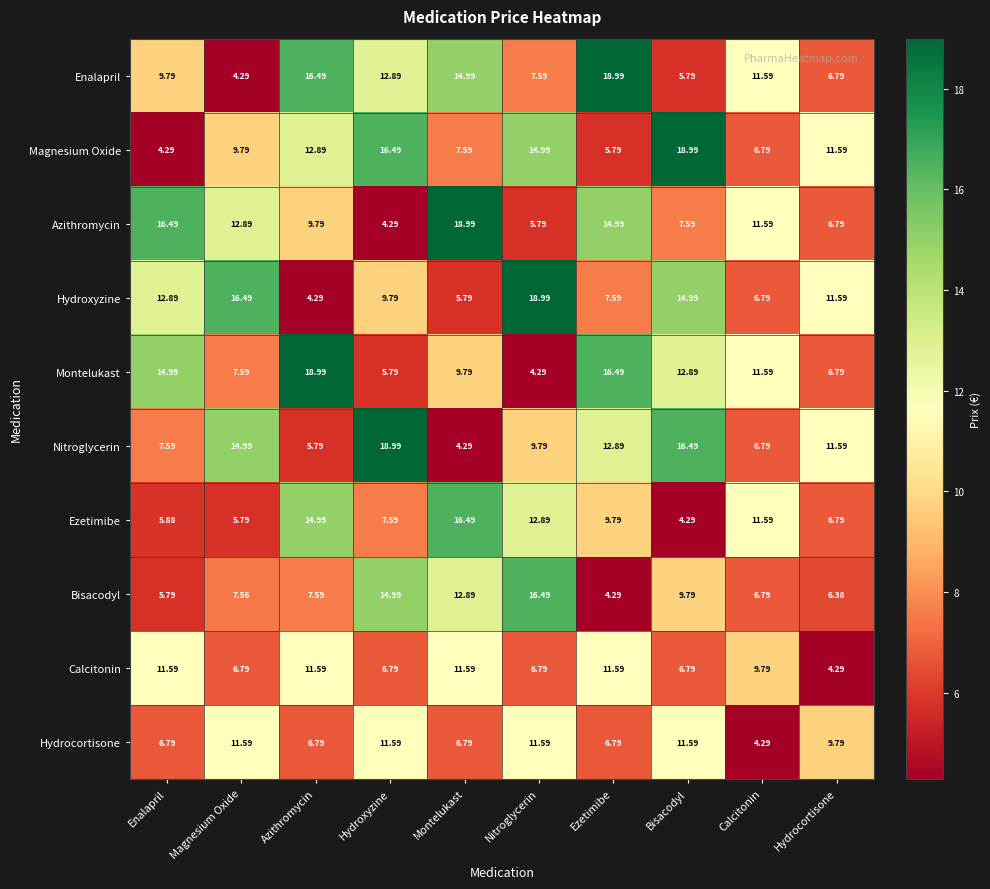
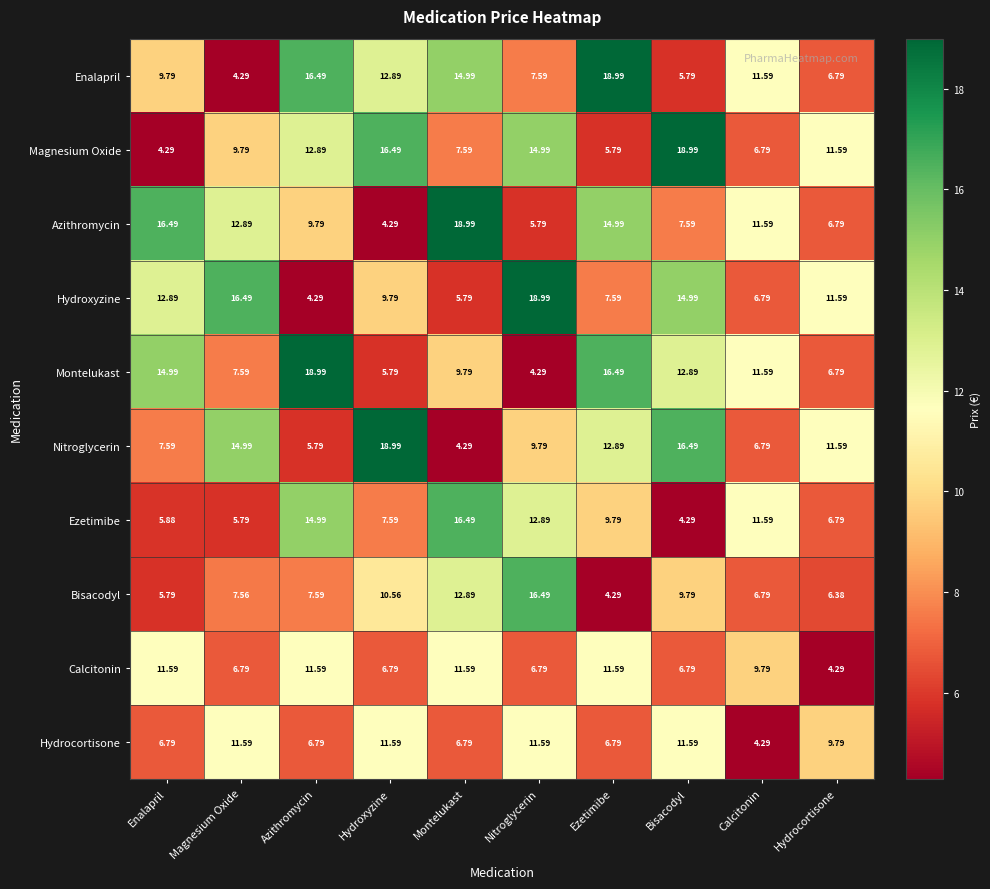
Bisacodyl, Hydroxyzine: 14.99 -> 10.56
